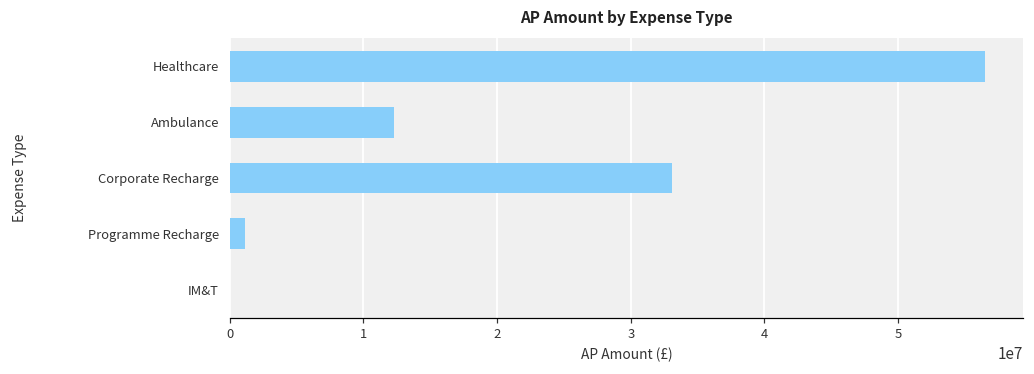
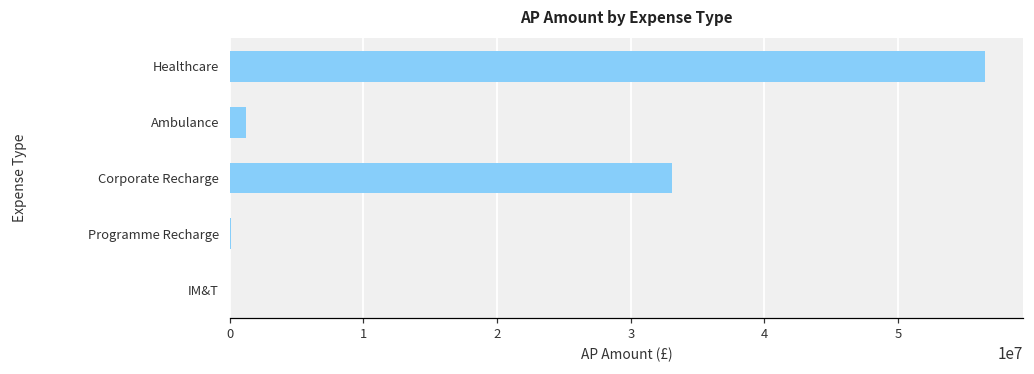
Ambulance: 12300000 -> 1200000
Programme Recharge: 1200000 -> 100000
